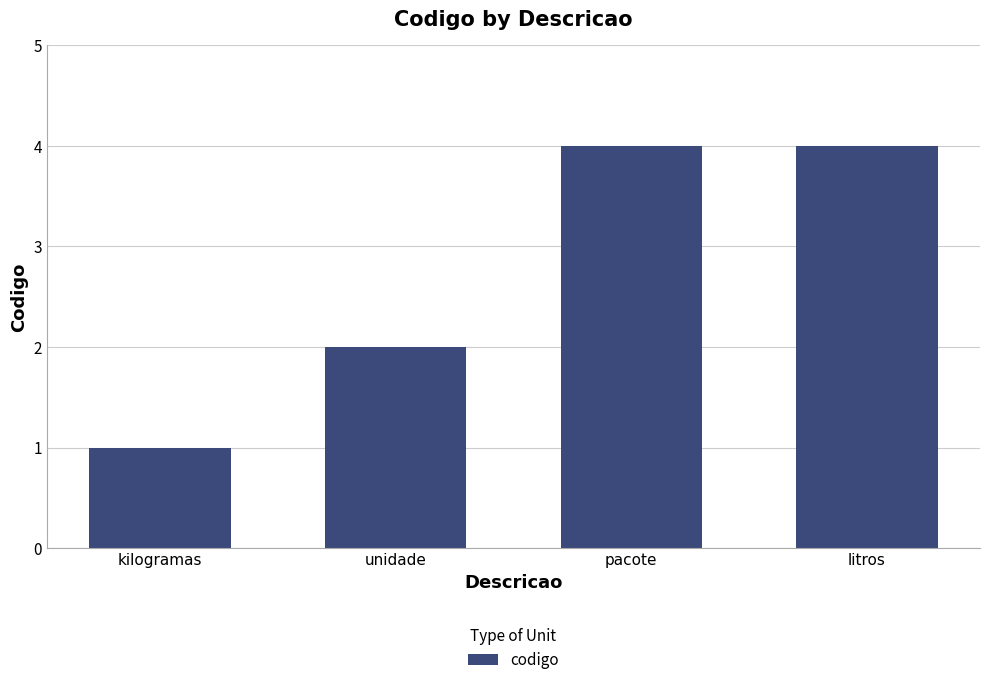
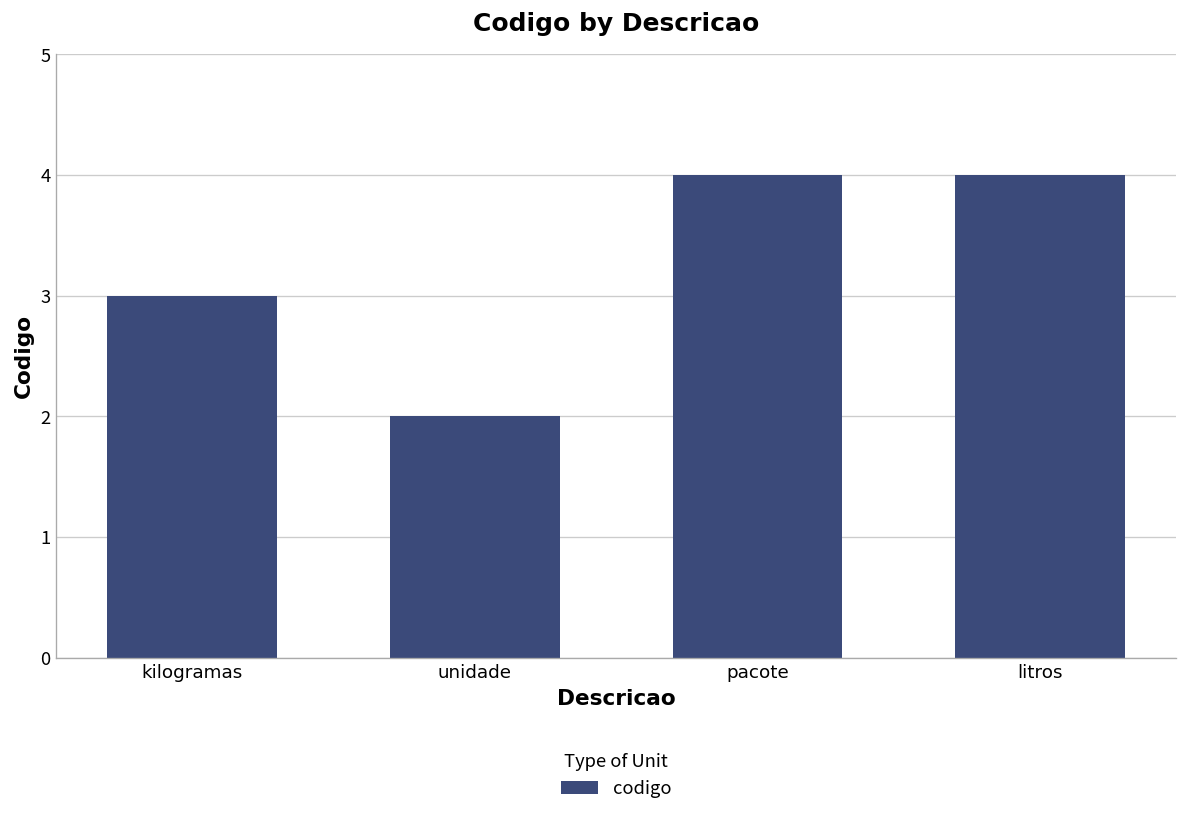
kilogramas: 1 -> 3
